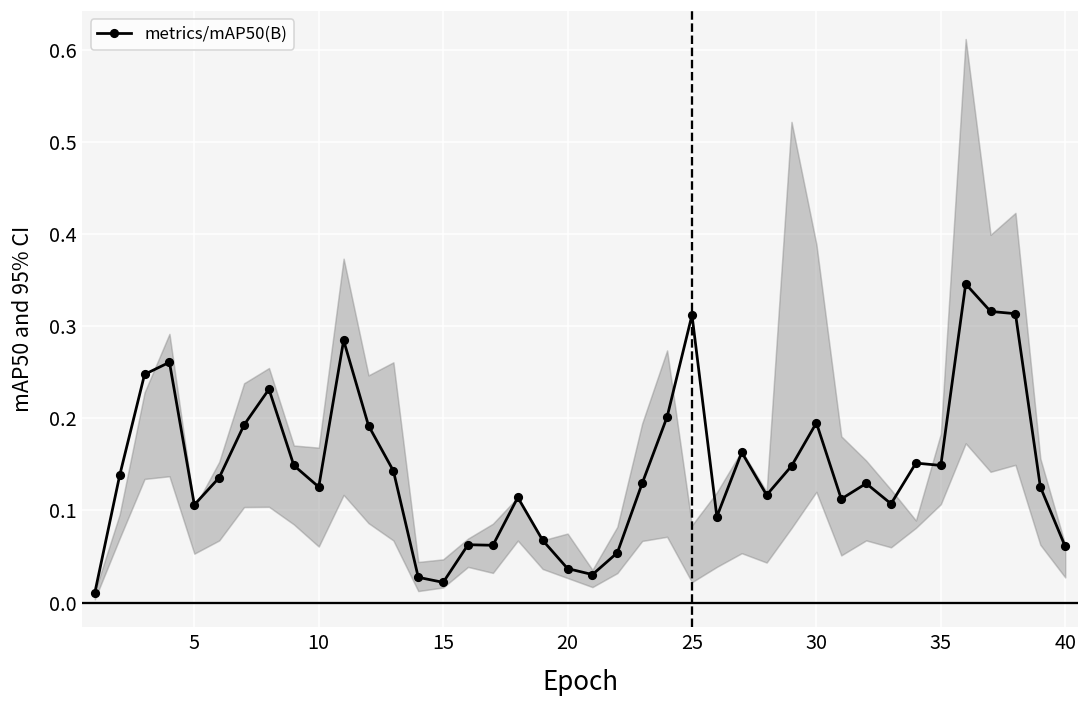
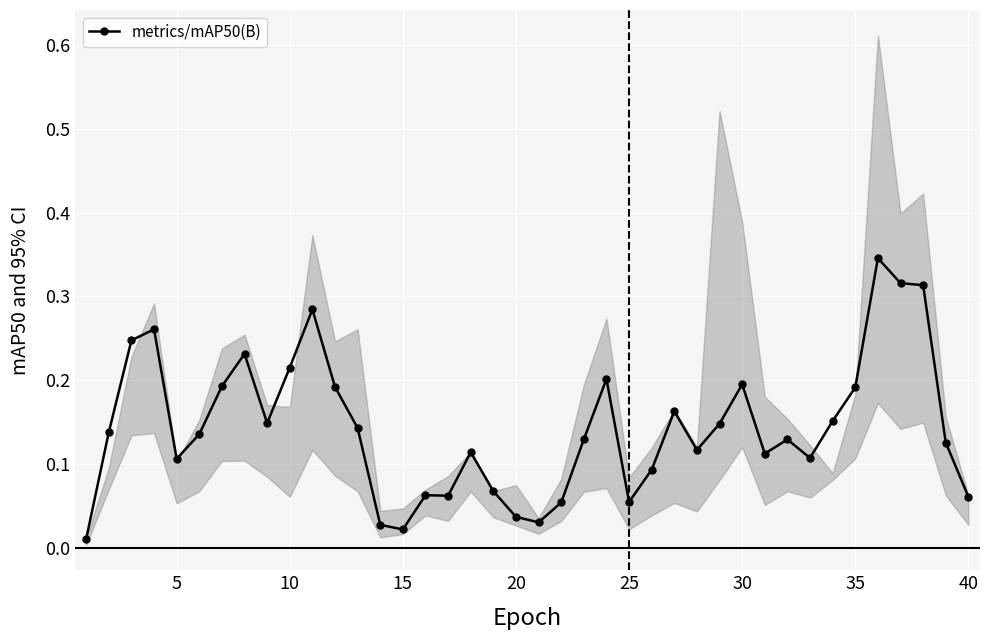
metrics/mAP50(B), 10: 0.13 -> 0.22
metrics/mAP50(B), 25: 0.31 -> 0.05
metrics/mAP50(B), 35: 0.15 -> 0.19
